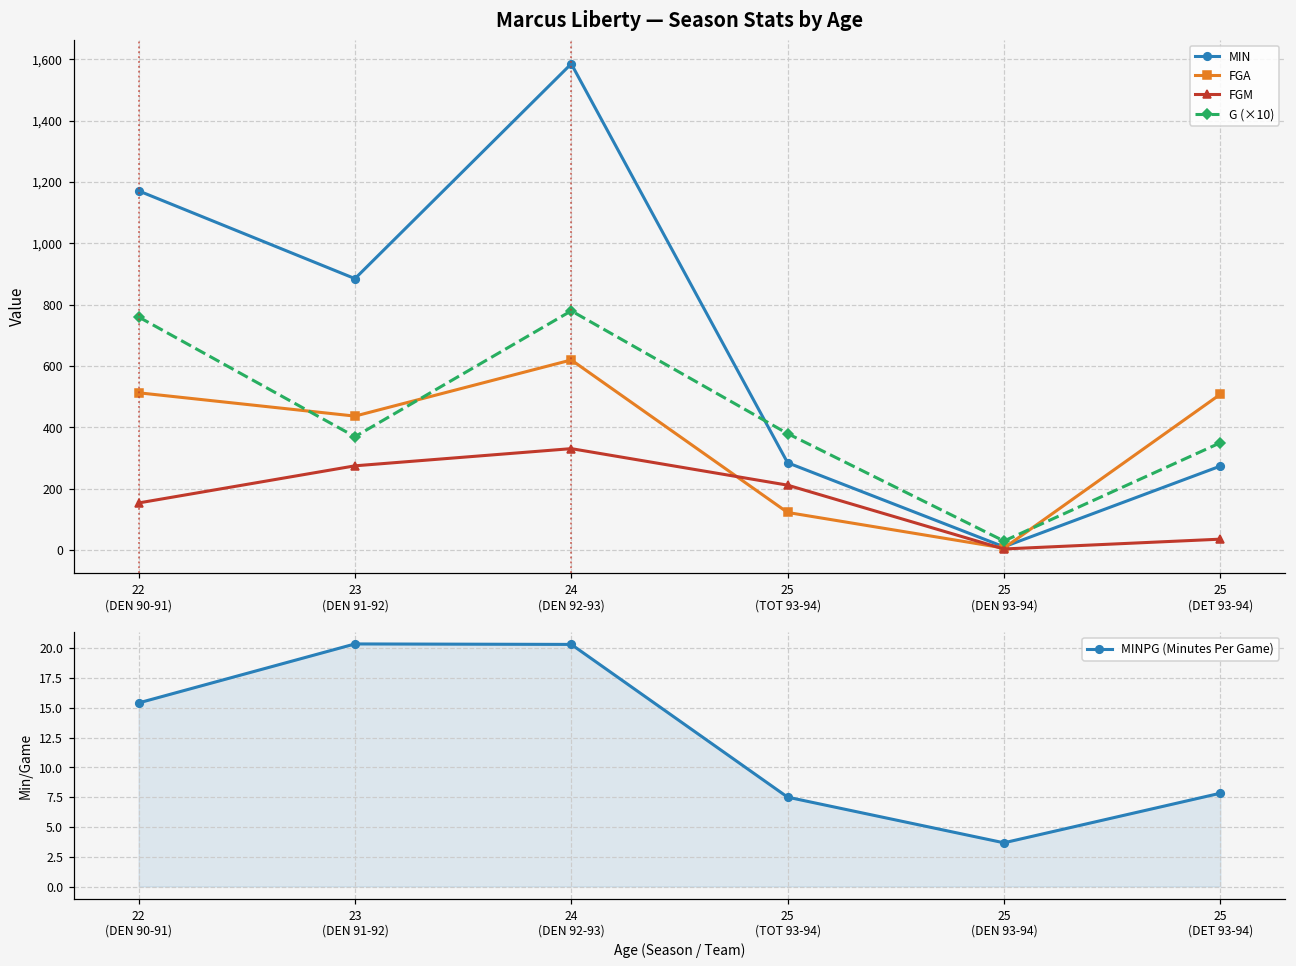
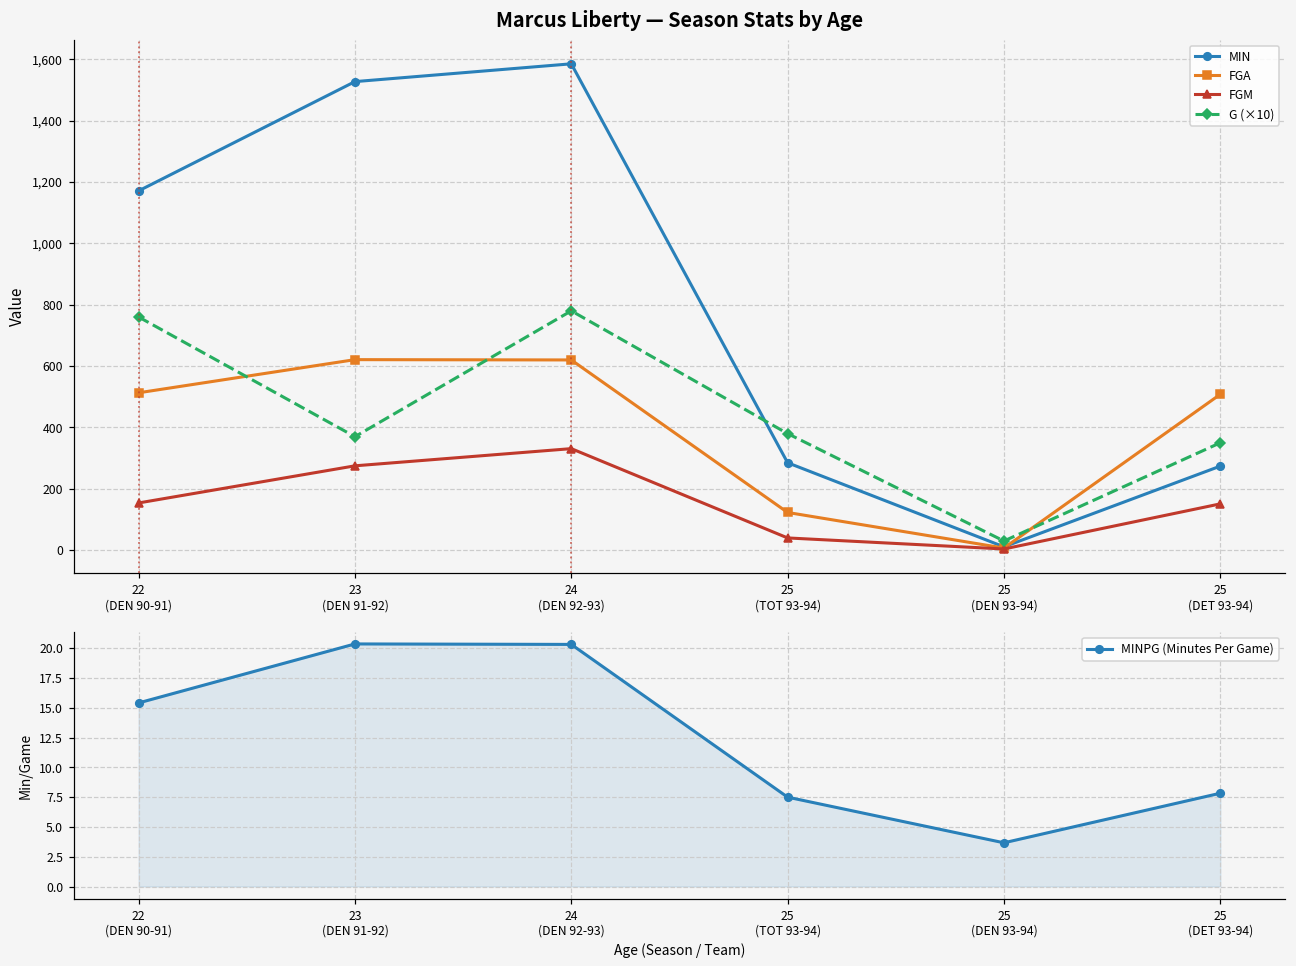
Marcus Liberty — Season Stats by Age, MIN, 23 (DEN 91-92): 890 -> 1,530
Marcus Liberty — Season Stats by Age, FGA, 23 (DEN 91-92): 440 -> 620
Marcus Liberty — Season Stats by Age, FGM, 25 (TOT 93-94): 210 -> 40
Marcus Liberty — Season Stats by Age, FGM, 25 (DET 93-94): 40 -> 150
